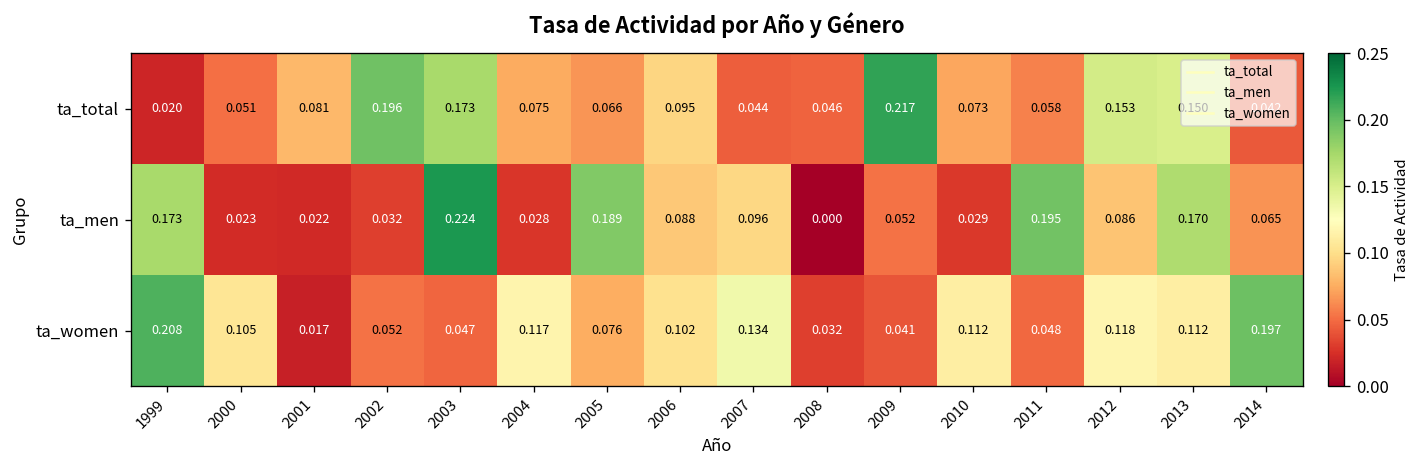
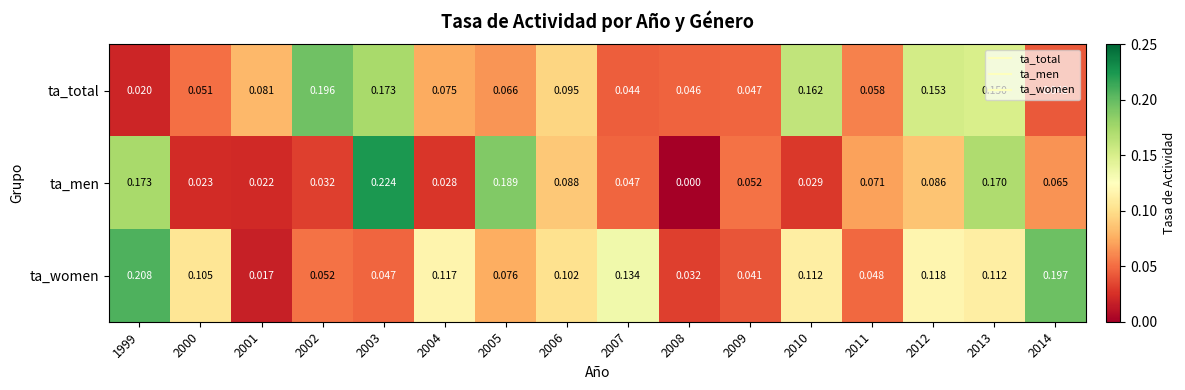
ta_total, 2009: 0.217 -> 0.047
ta_total, 2010: 0.073 -> 0.162
ta_men, 2007: 0.096 -> 0.047
ta_men, 2011: 0.195 -> 0.071
